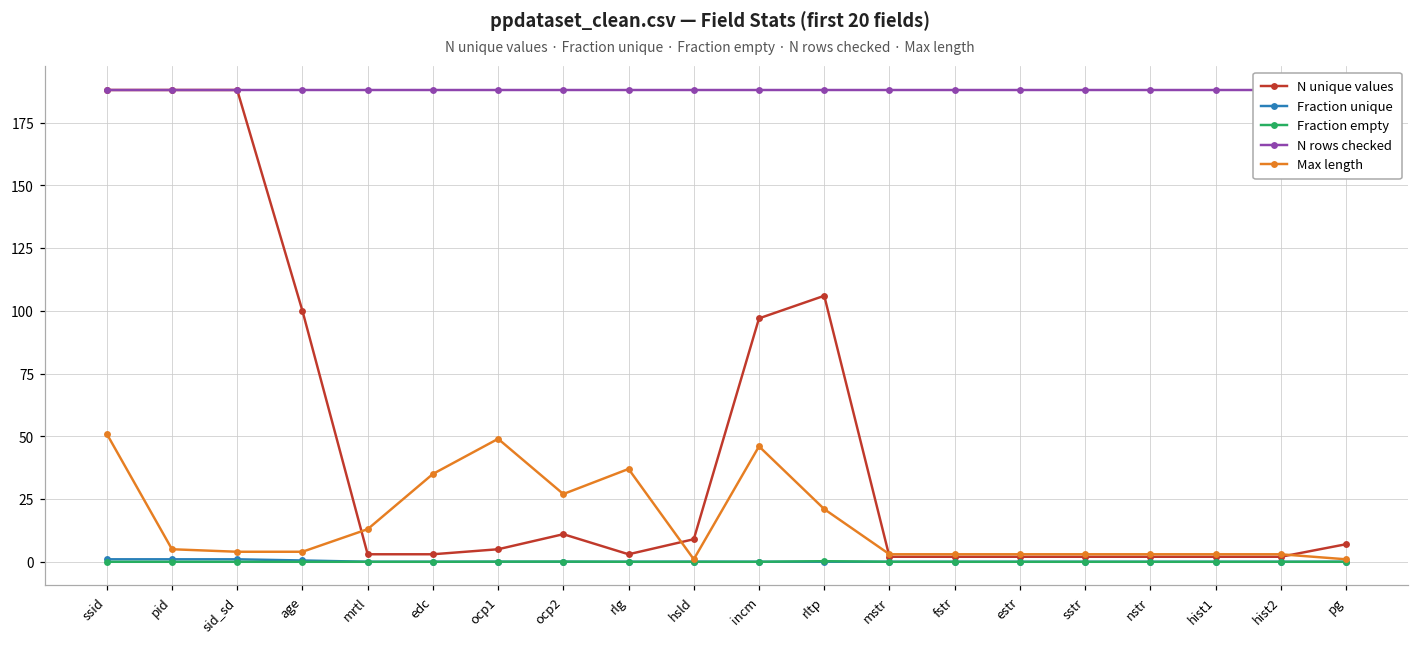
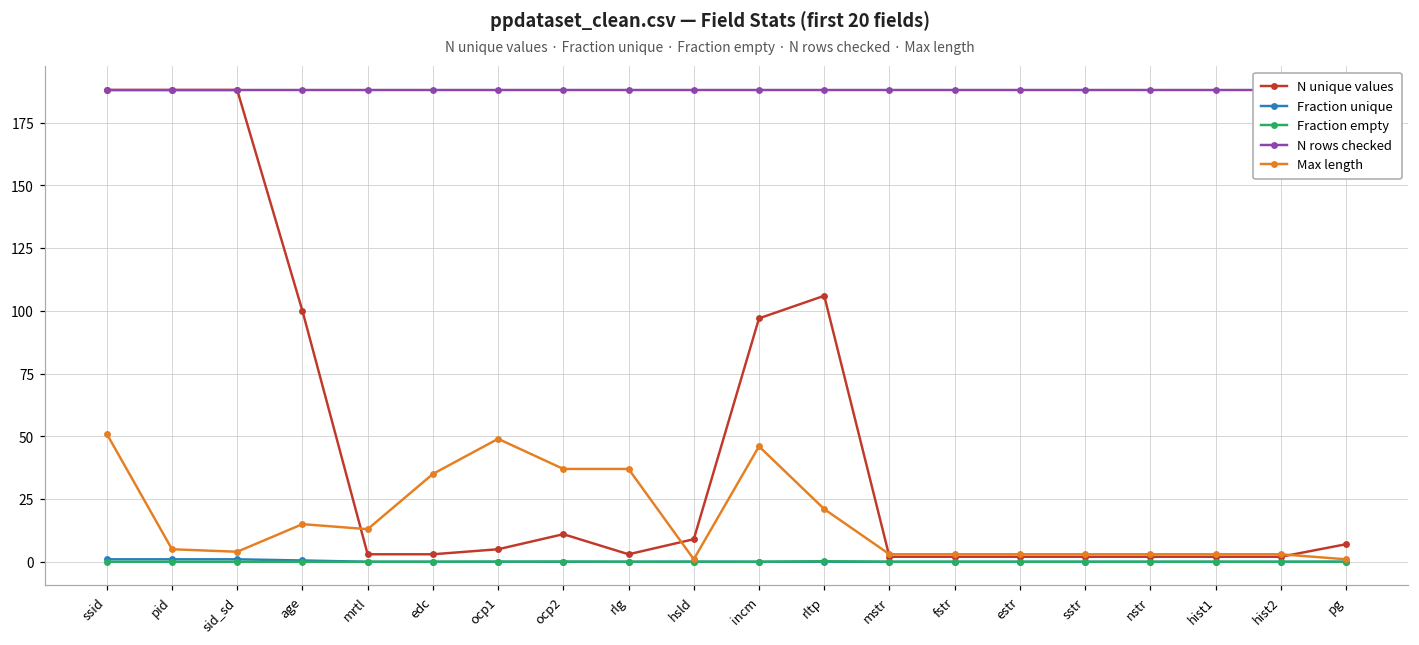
Max length, age: 4 -> 15
Max length, ocp2: 27 -> 37
